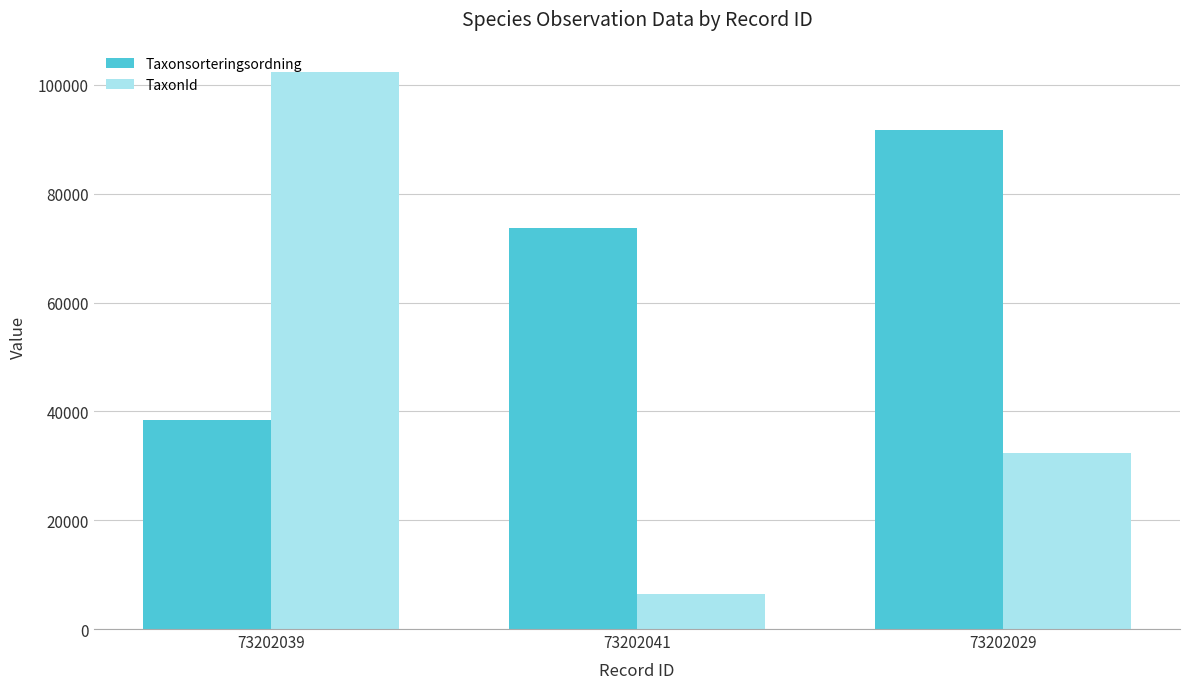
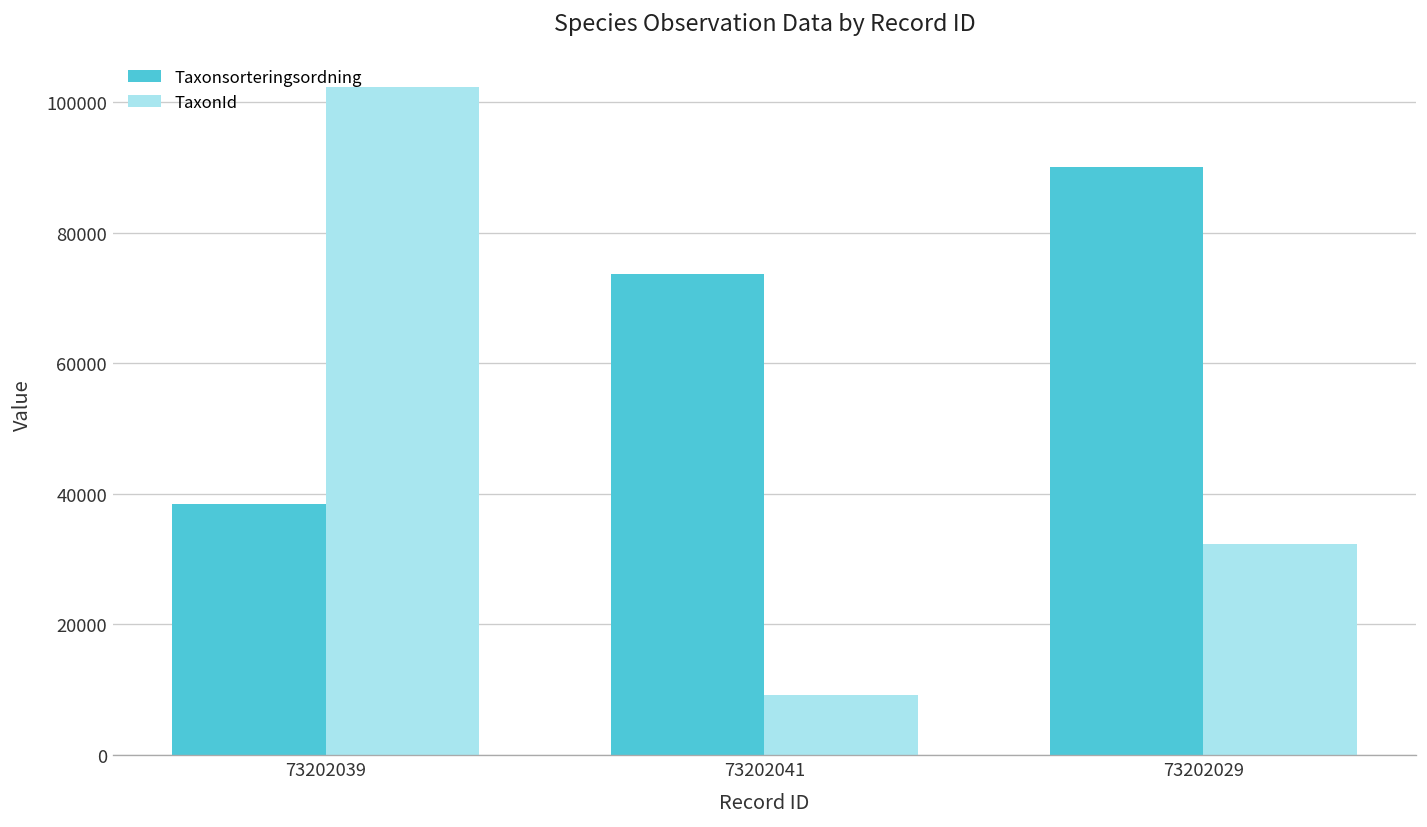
TaxonId, 73202041: 6000 -> 9000
Taxonsorteringsordning, 73202029: 92000 -> 90000
